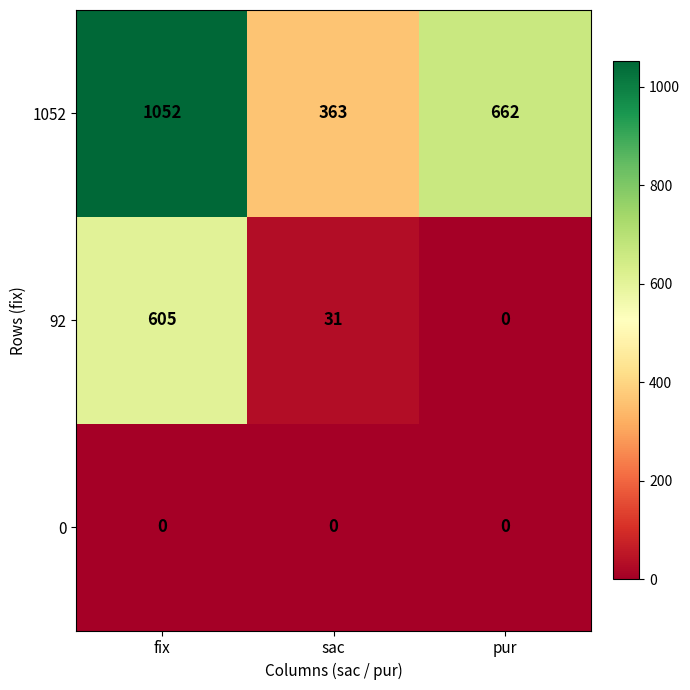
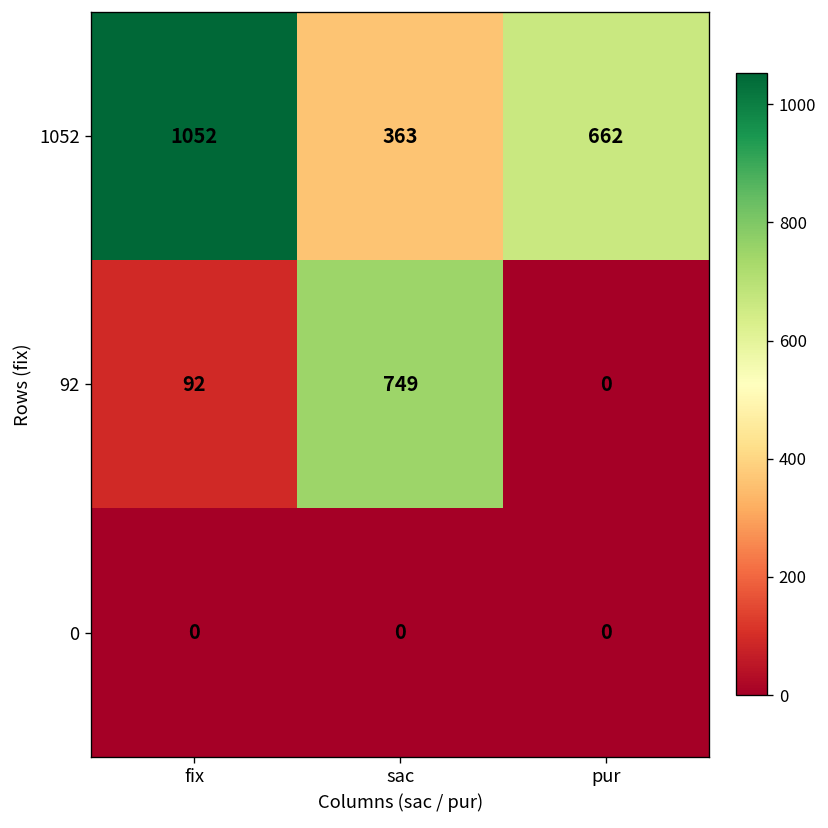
92, fix: 605 -> 92
92, sac: 31 -> 749
